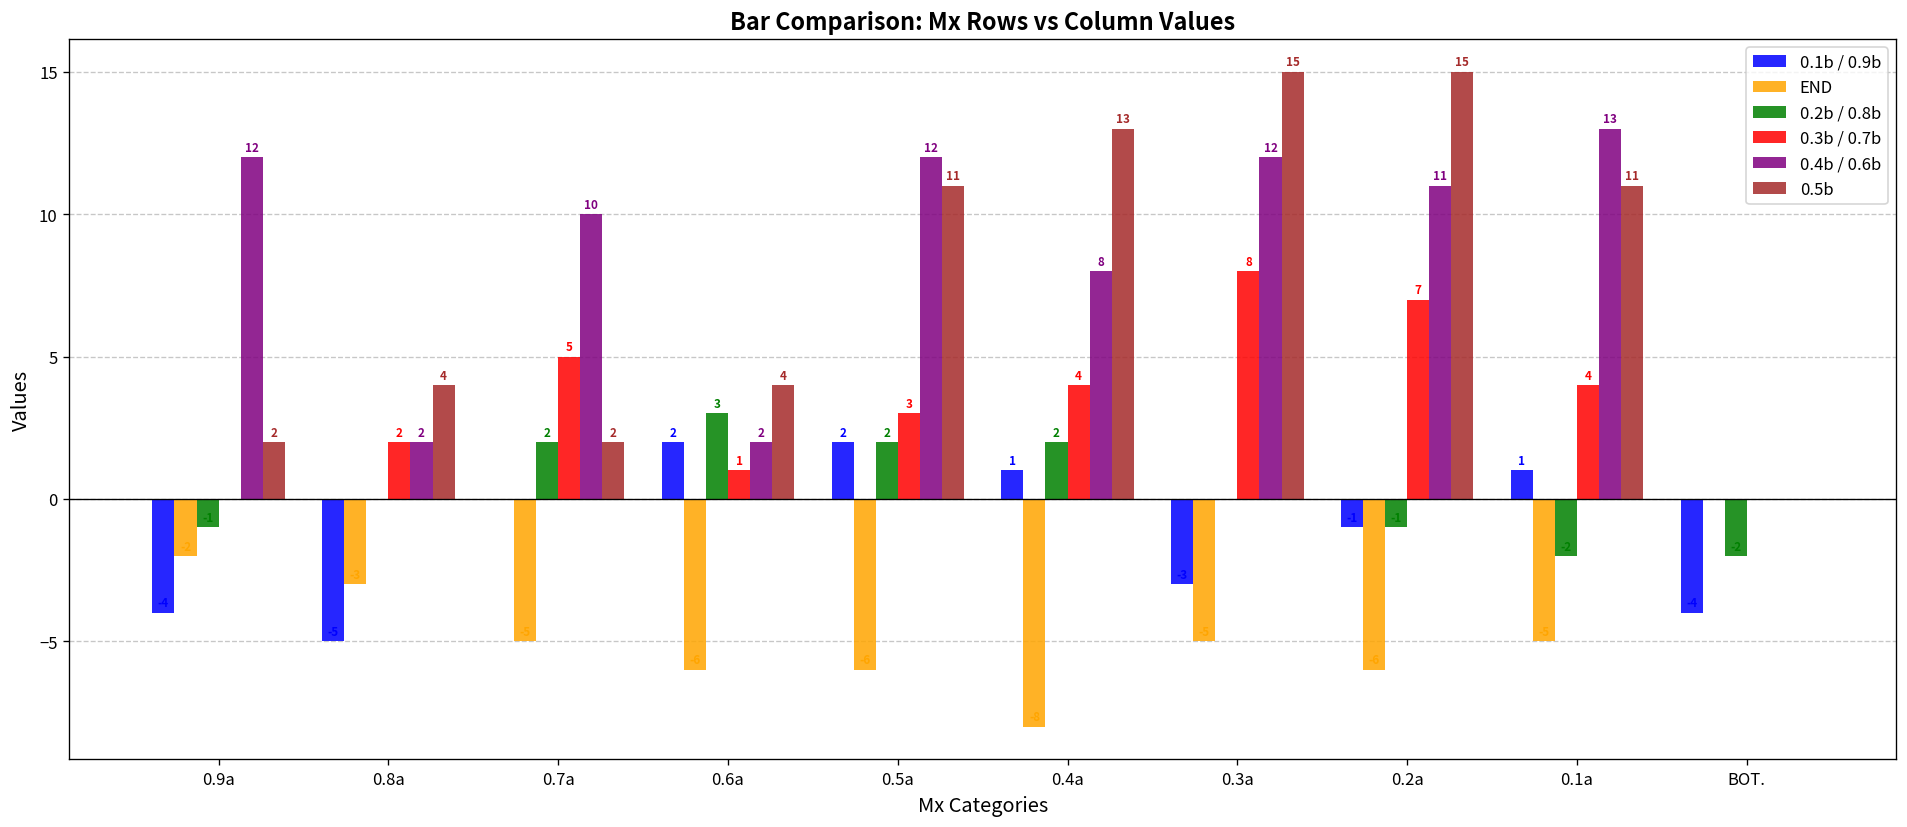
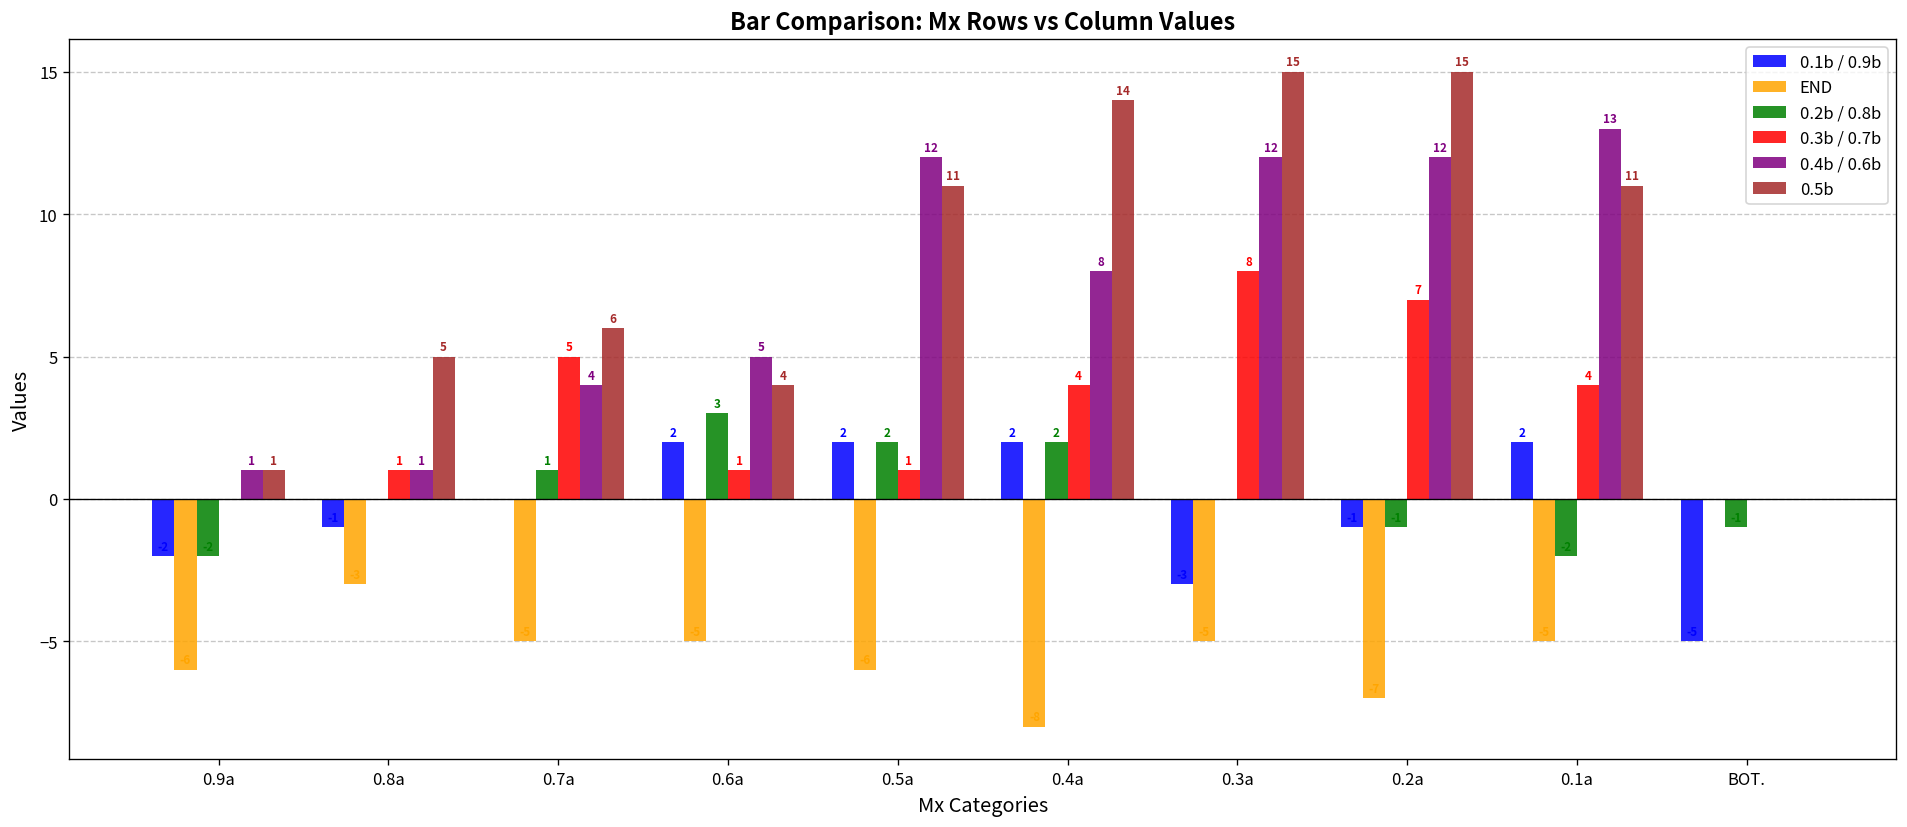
0.1b / 0.9b, 0.9a: -4 -> -2
END, 0.9a: -2 -> -6
0.2b / 0.8b, 0.9a: -1 -> -2
0.4b / 0.6b, 0.9a: 12 -> 1
0.5b, 0.9a: 2 -> 1
0.1b / 0.9b, 0.8a: -5 -> -1
0.3b / 0.7b, 0.8a: 2 -> 1
0.4b / 0.6b, 0.8a: 2 -> 1
0.5b, 0.8a: 4 -> 5
0.2b / 0.8b, 0.7a: 2 -> 1
0.4b / 0.6b, 0.7a: 10 -> 4
0.5b, 0.7a: 2 -> 6
END, 0.6a: -6 -> -5
0.4b / 0.6b, 0.6a: 2 -> 5
0.3b / 0.7b, 0.5a: 3 -> 1
0.1b / 0.9b, 0.4a: 1 -> 2
0.5b, 0.4a: 13 -> 14
END, 0.2a: -6 -> -7
0.4b / 0.6b, 0.2a: 11 -> 12
0.1b / 0.9b, 0.1a: 1 -> 2
0.1b / 0.9b, BOT.: -4 -> -5
0.2b / 0.8b, BOT.: -2 -> -1
